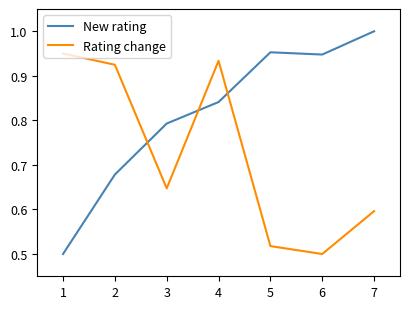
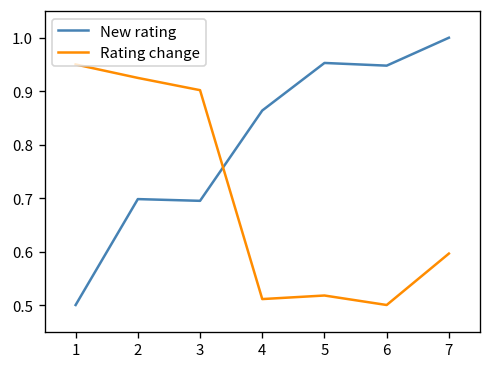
New rating, 2: 0.68 -> 0.70
New rating, 3: 0.79 -> 0.69
Rating change, 3: 0.65 -> 0.90
New rating, 4: 0.84 -> 0.86
Rating change, 4: 0.93 -> 0.51
